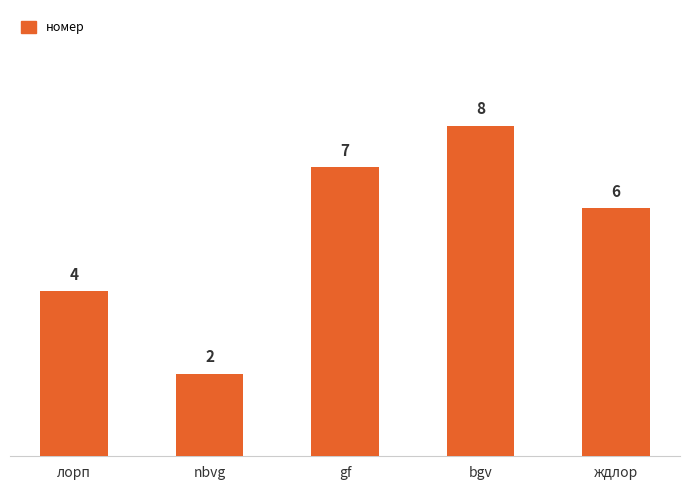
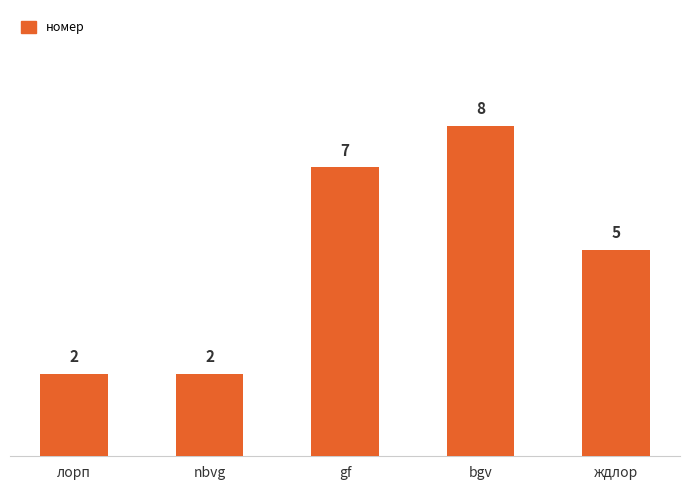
лорп: 4 -> 2
ждлор: 6 -> 5
